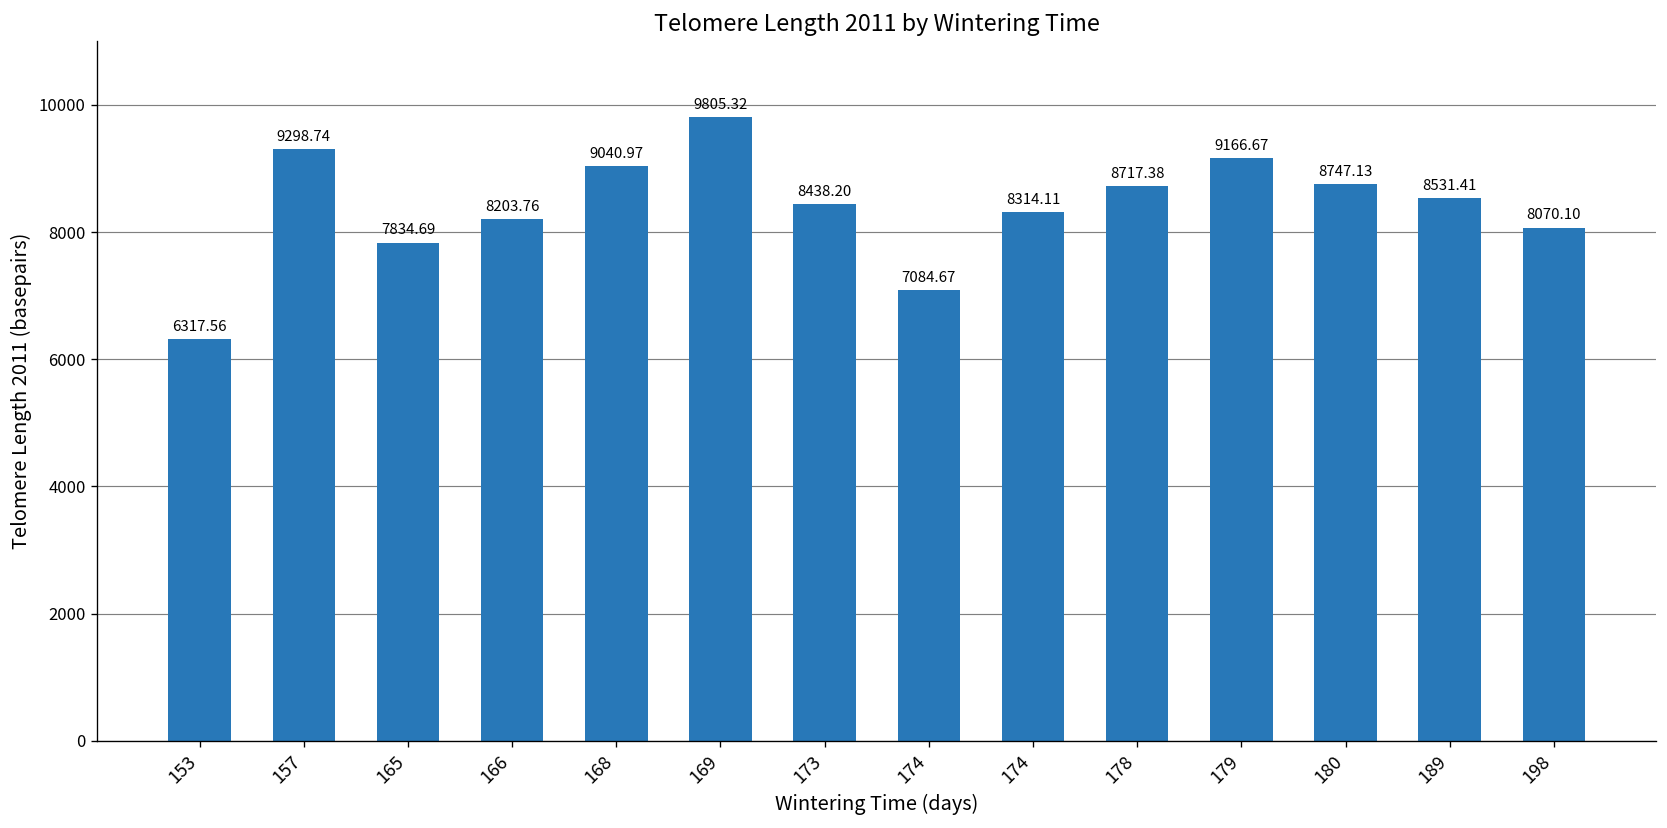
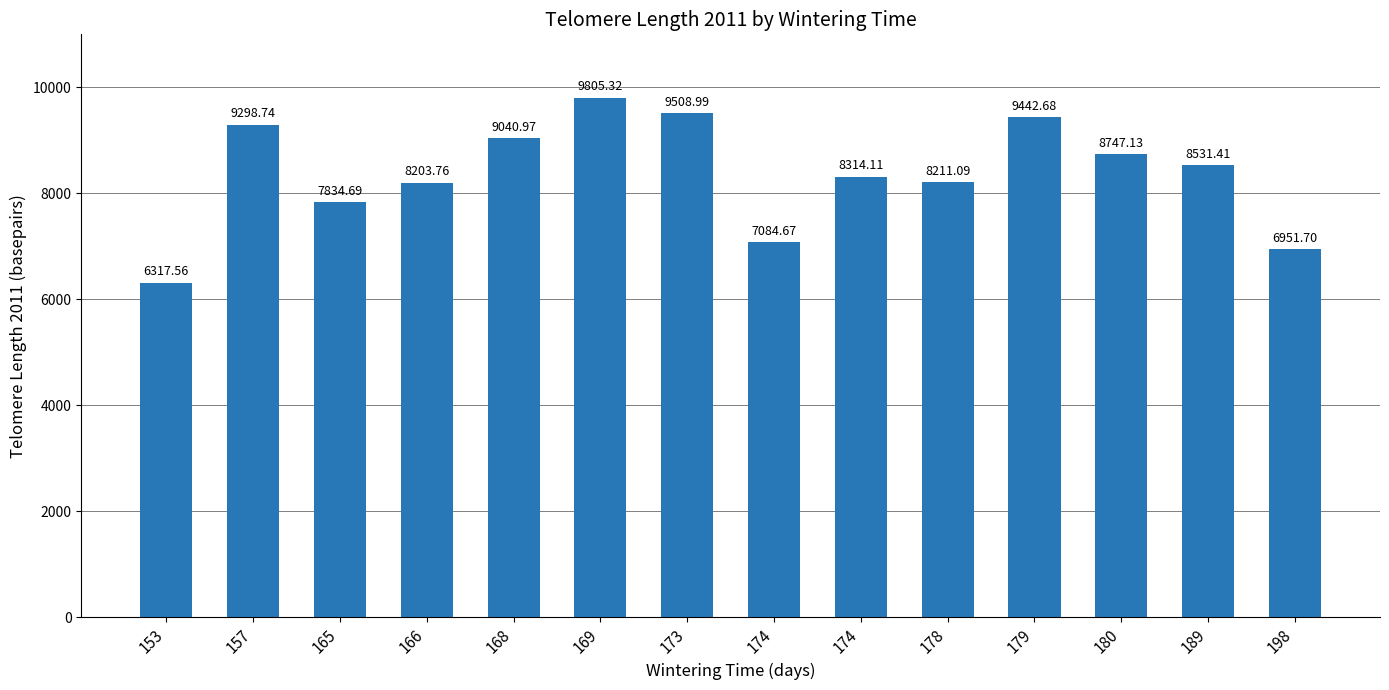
173: 8438.20 -> 9508.99
178: 8717.38 -> 8211.09
179: 9166.67 -> 9442.68
198: 8070.10 -> 6951.70
